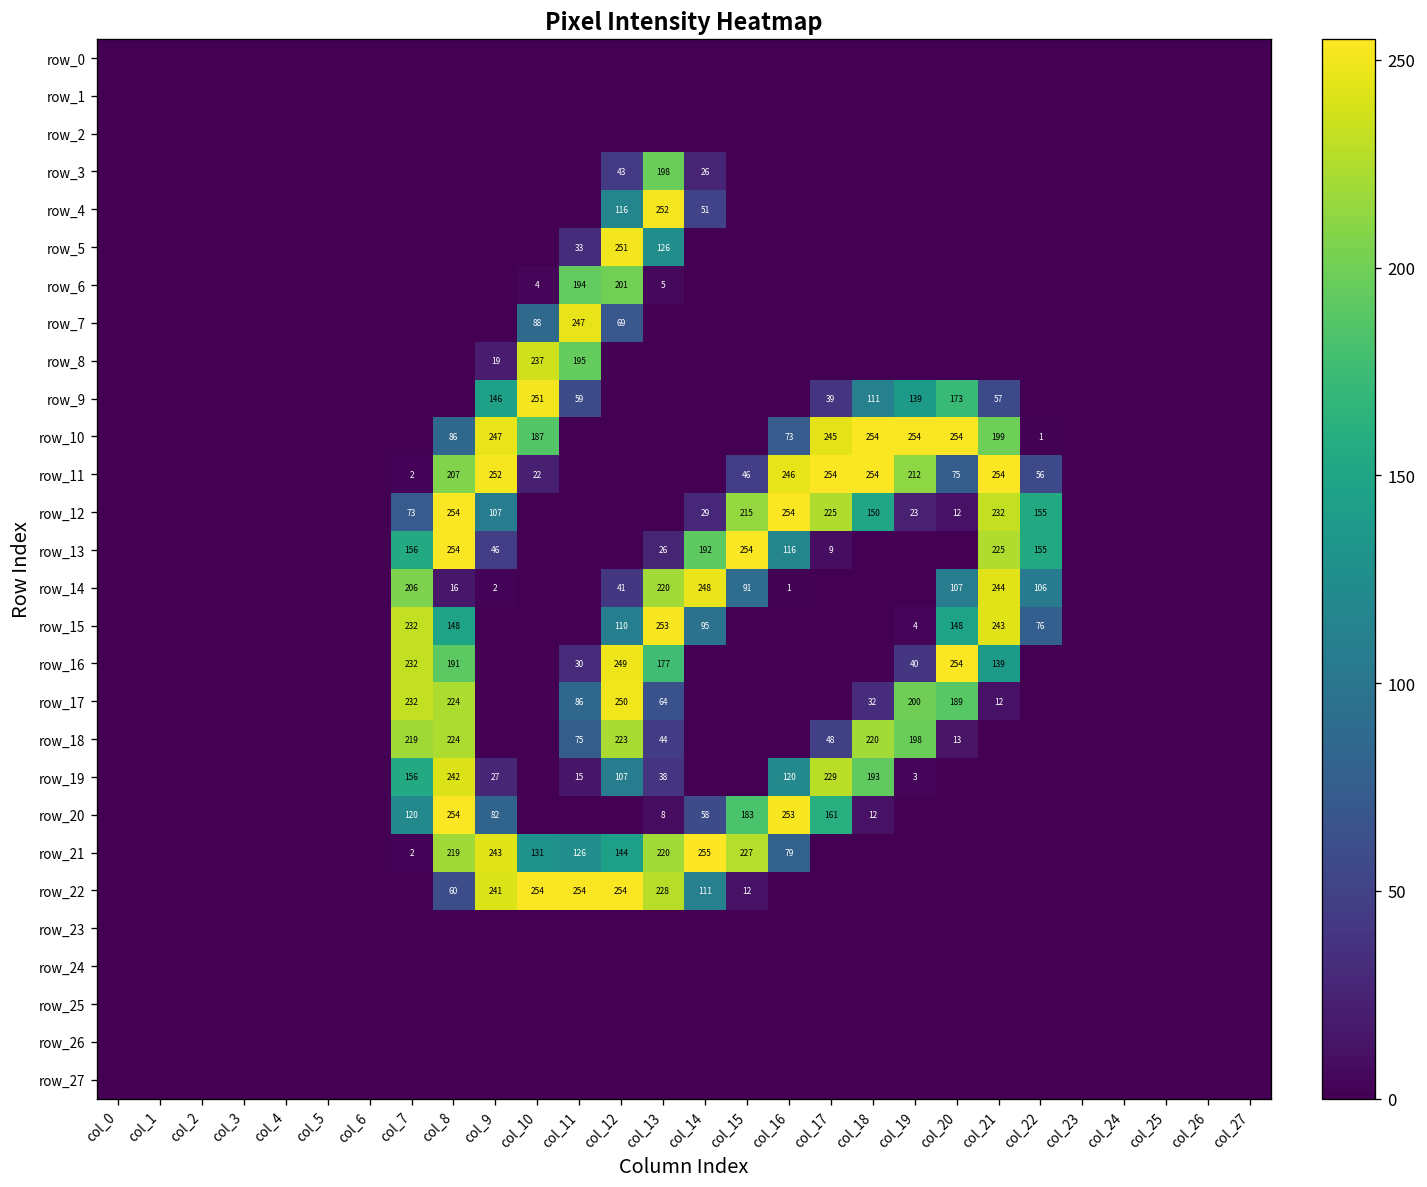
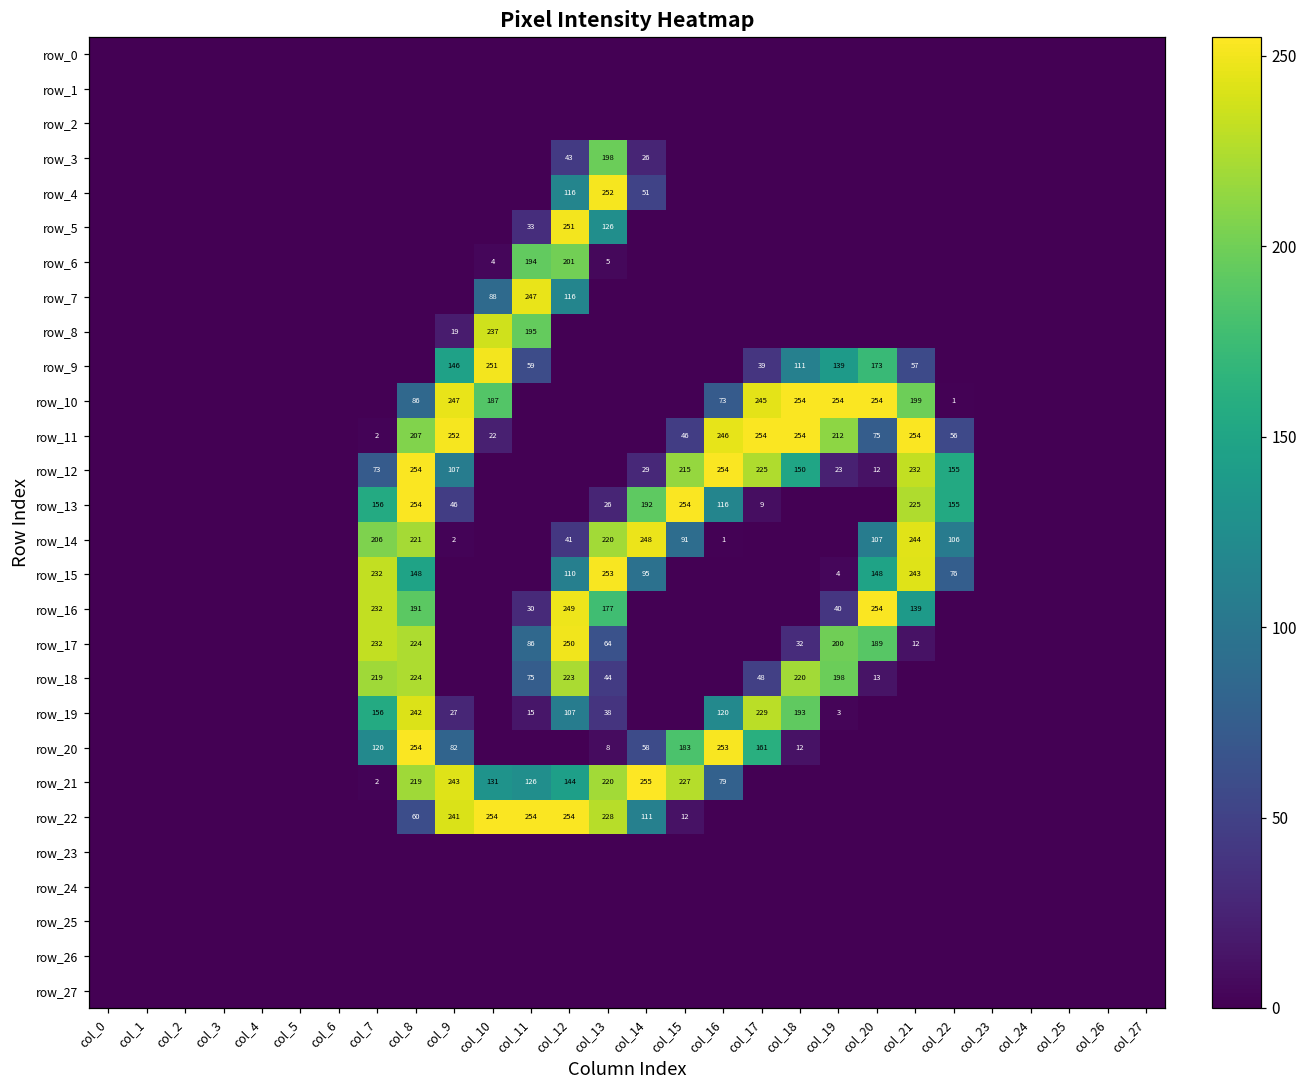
row_7, col_12: 69 -> 116
row_14, col_8: 16 -> 221
